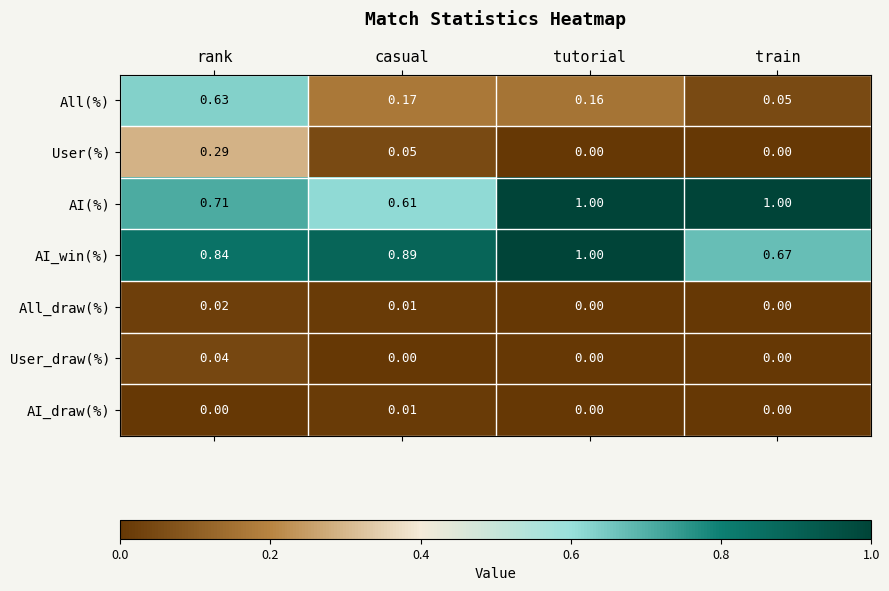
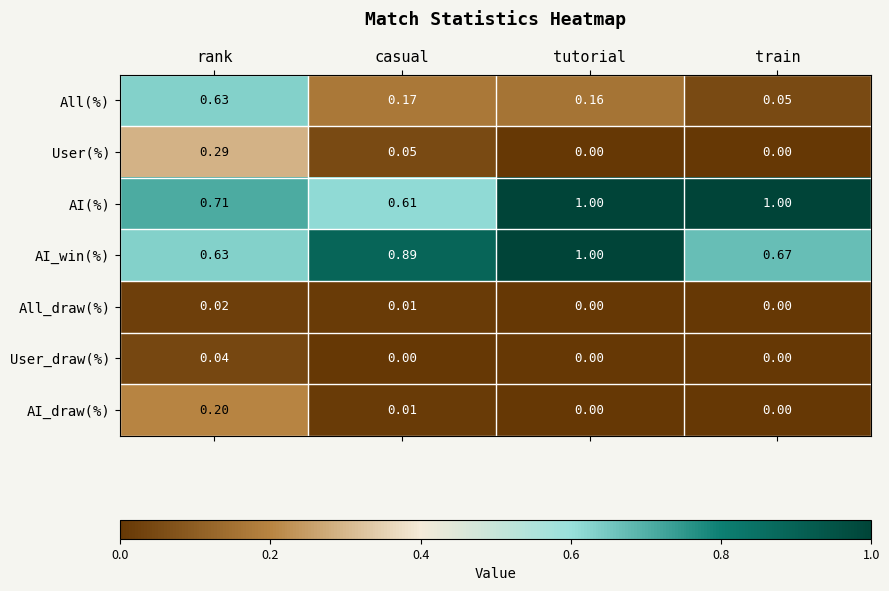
AI_win(%), rank: 0.84 -> 0.63
AI_draw(%), rank: 0.00 -> 0.20
